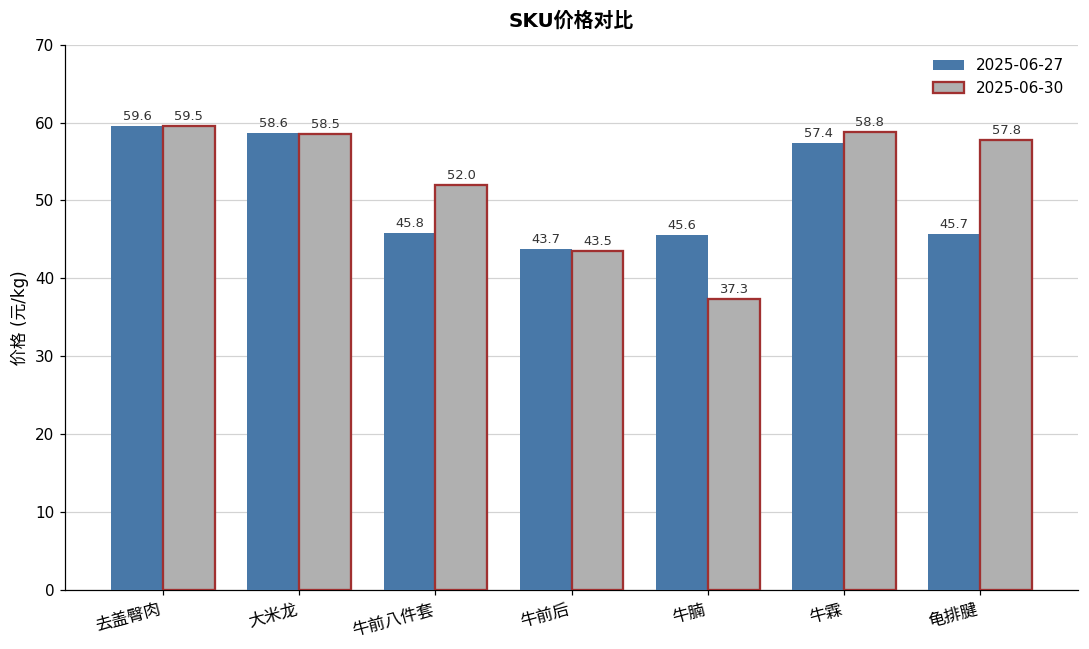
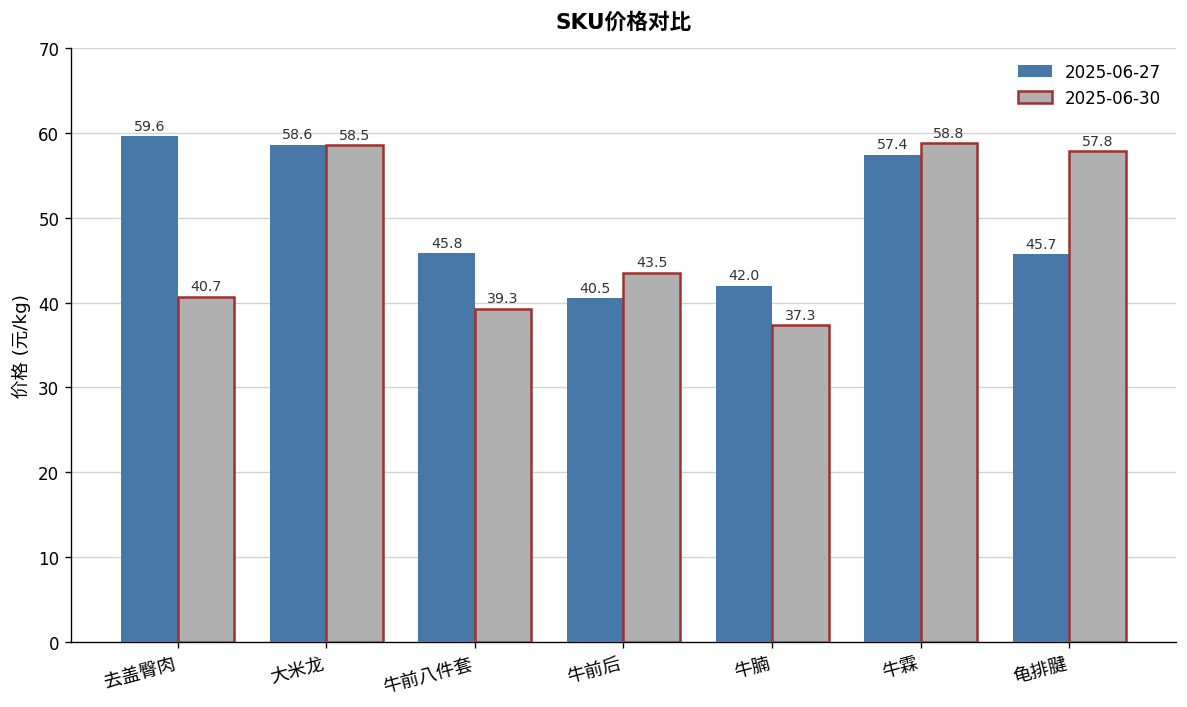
2025-06-30, 去盖臀肉: 59.5 -> 40.7
2025-06-30, 牛前八件套: 52.0 -> 39.3
2025-06-27, 牛前后: 43.7 -> 40.5
2025-06-27, 牛腩: 45.6 -> 42.0
